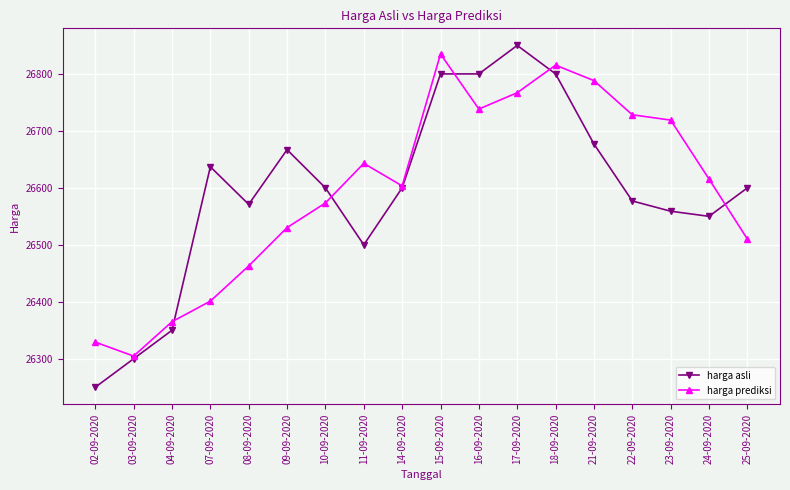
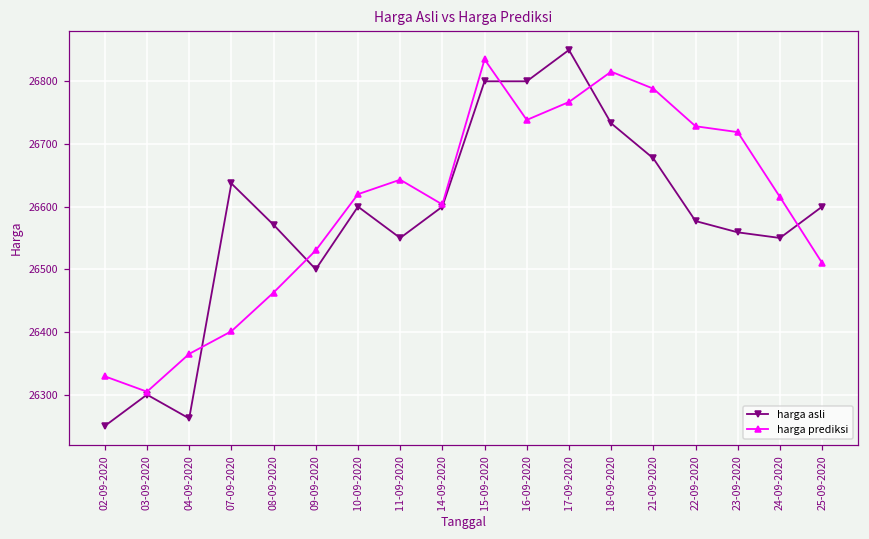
harga asli, 04-09-2020: 26350 -> 26260
harga asli, 09-09-2020: 26670 -> 26500
harga prediksi, 10-09-2020: 26570 -> 26620
harga asli, 11-09-2020: 26500 -> 26550
harga asli, 18-09-2020: 26800 -> 26730
